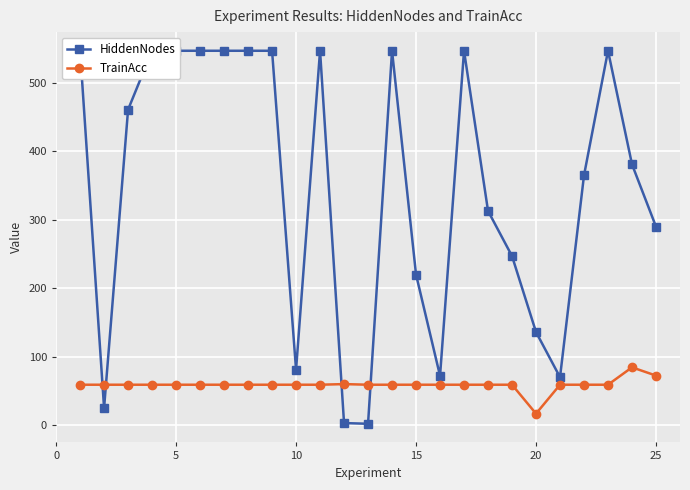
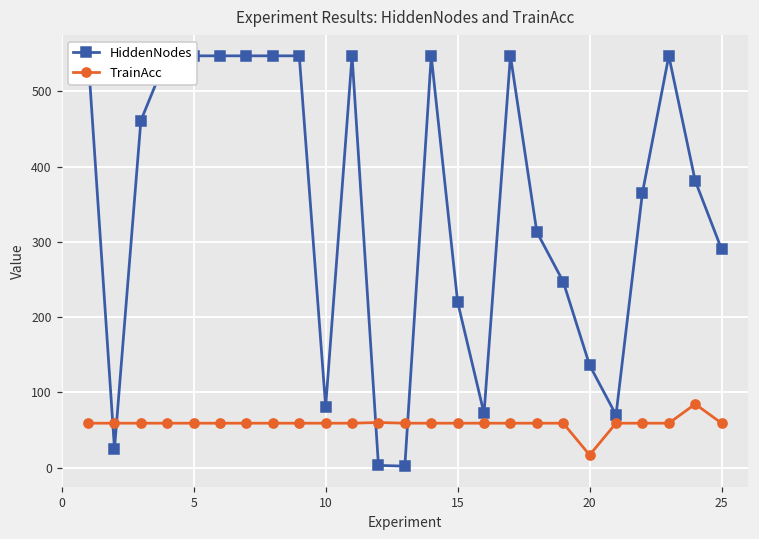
TrainAcc, 25: 70 -> 60
